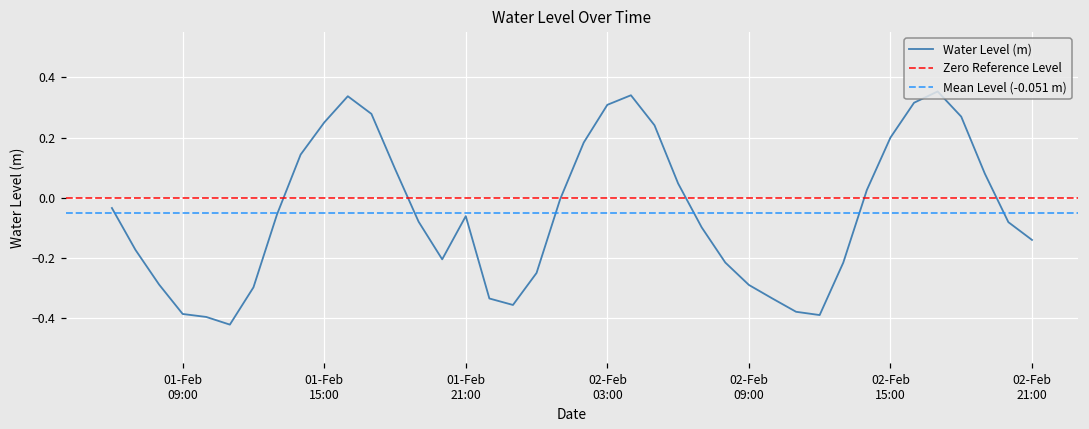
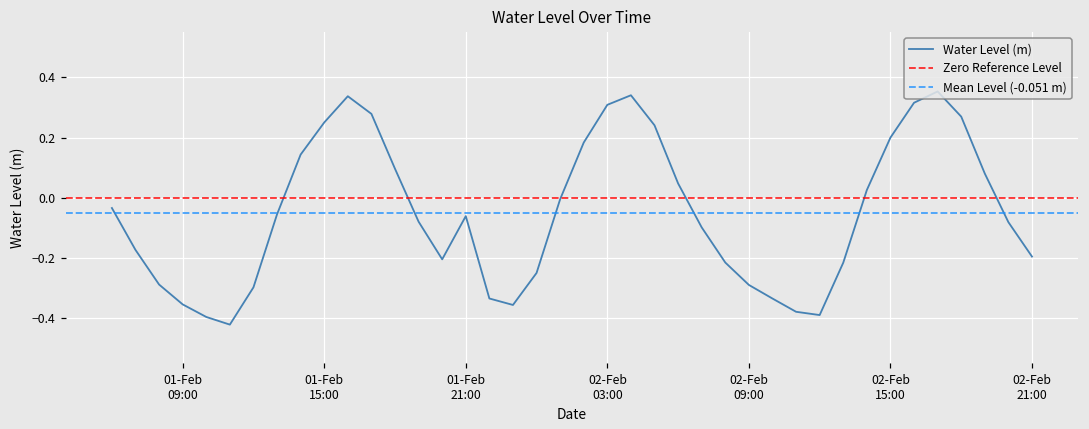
01-Feb 09:00: -0.39 -> -0.35
02-Feb 21:00: -0.14 -> -0.20
